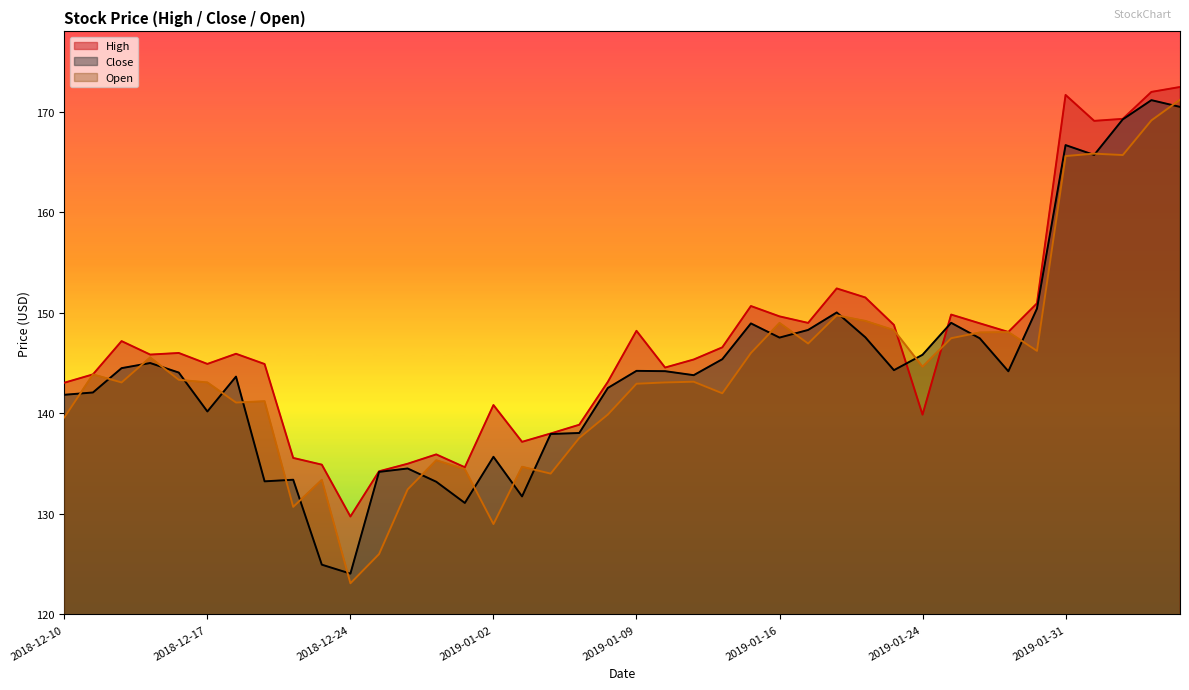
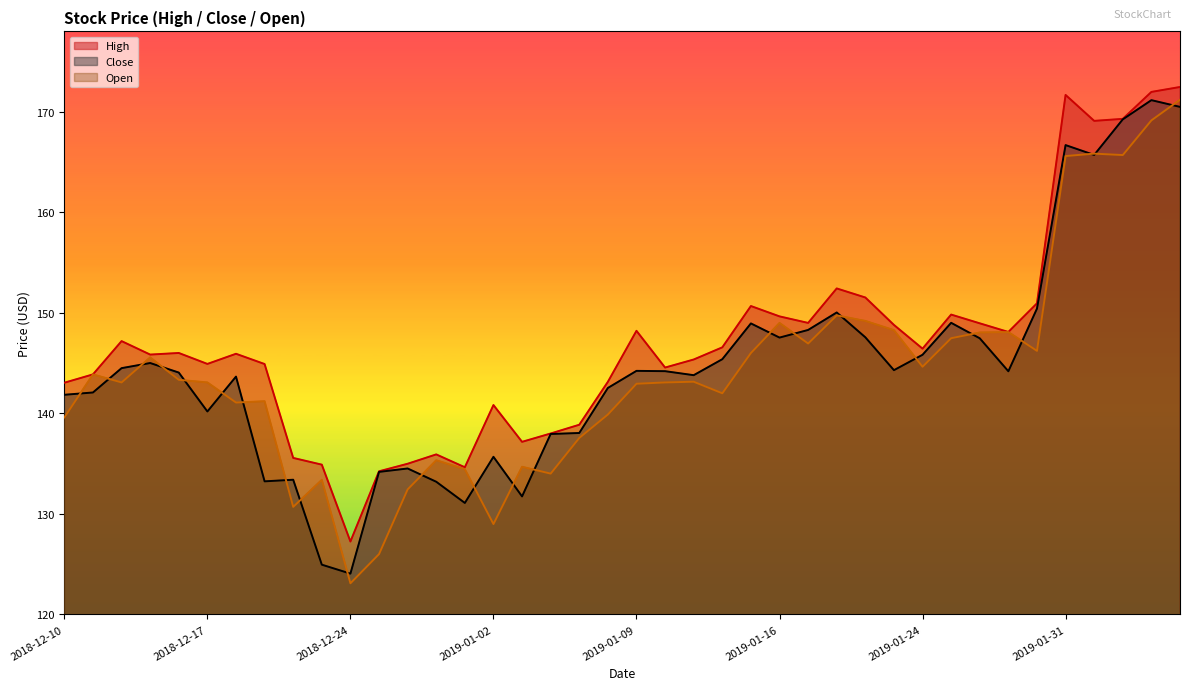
High, 2018-12-24: 129.7 -> 127.3
High, 2019-01-24: 139.9 -> 146.4
